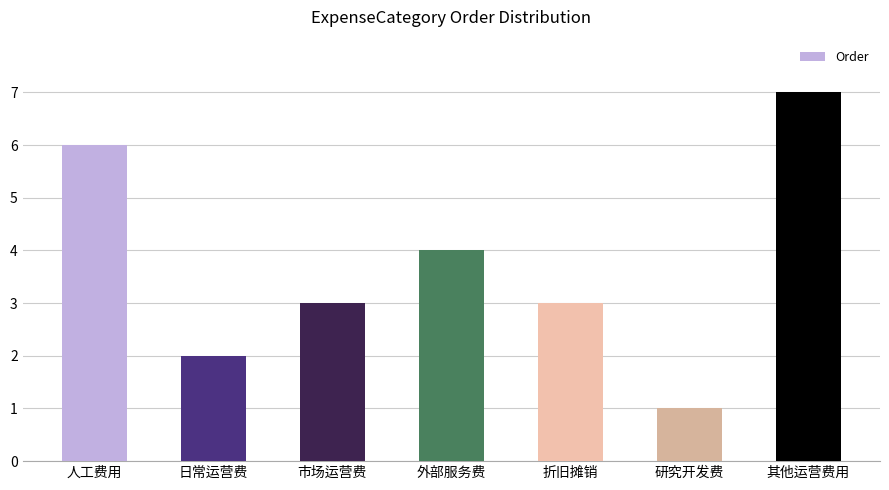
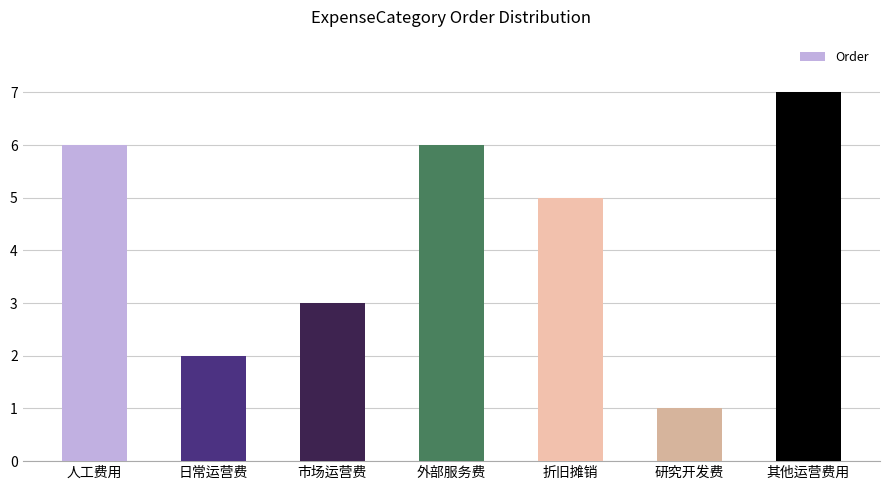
外部服务费: 4 -> 6
折旧摊销: 3 -> 5
